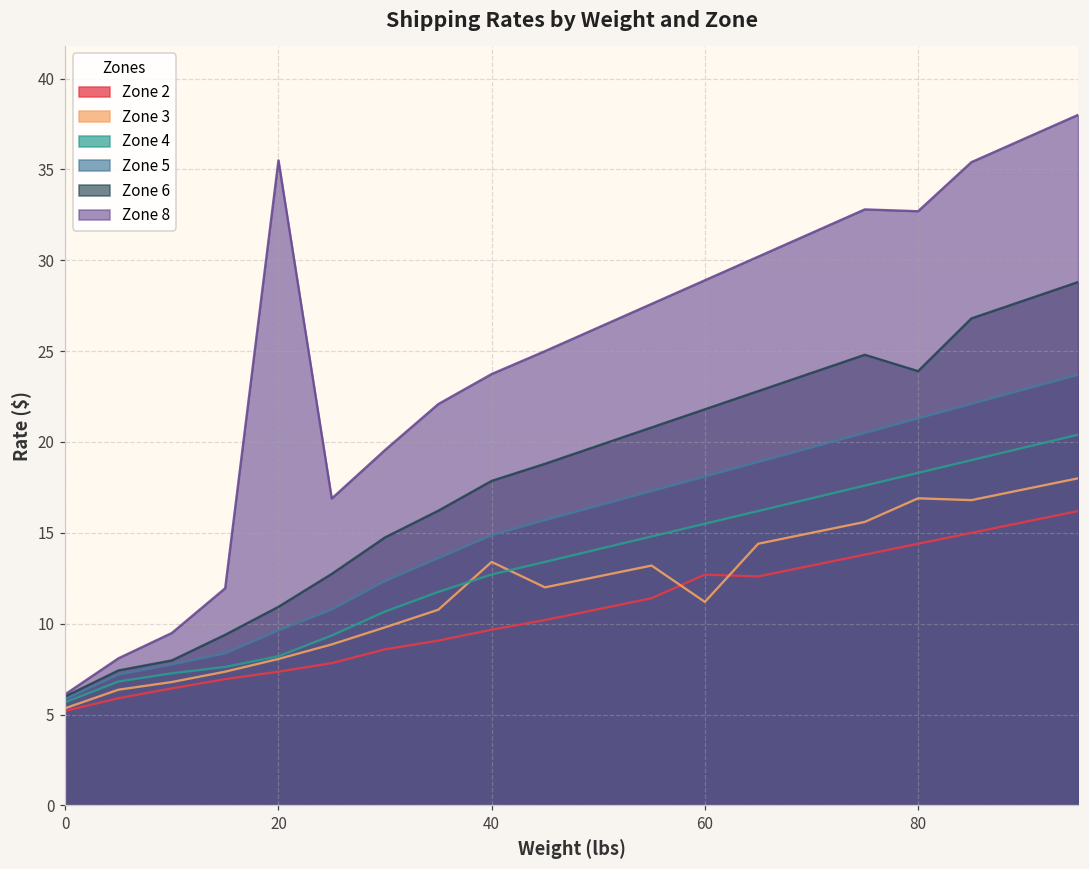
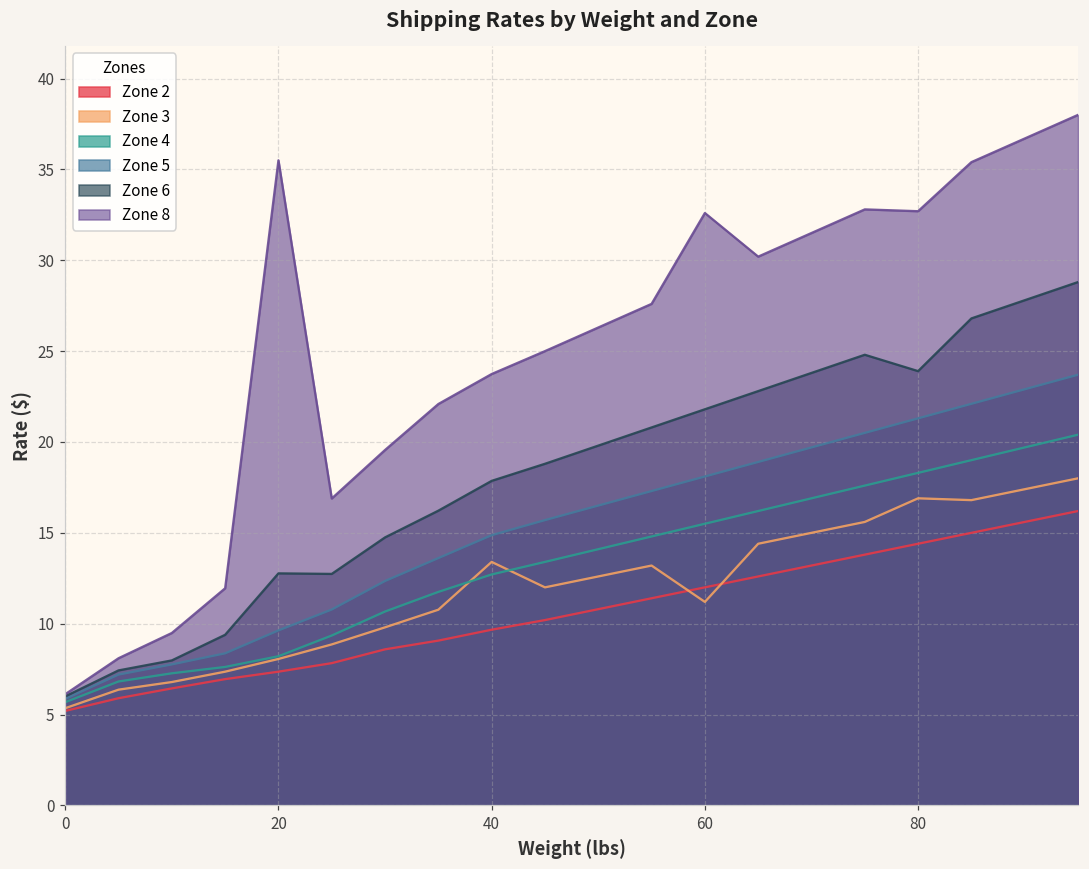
Zone 6, 20: 10.9 -> 12.8
Zone 2, 60: 12.7 -> 12.0
Zone 8, 60: 28.9 -> 32.6
